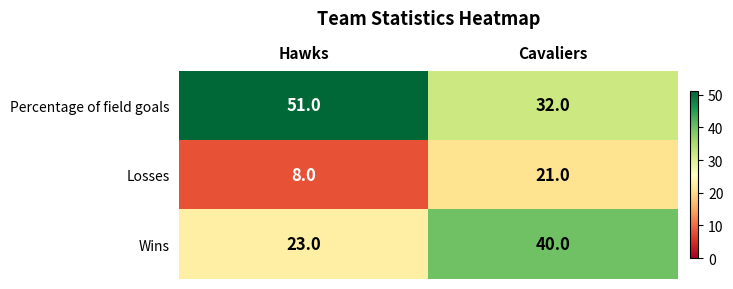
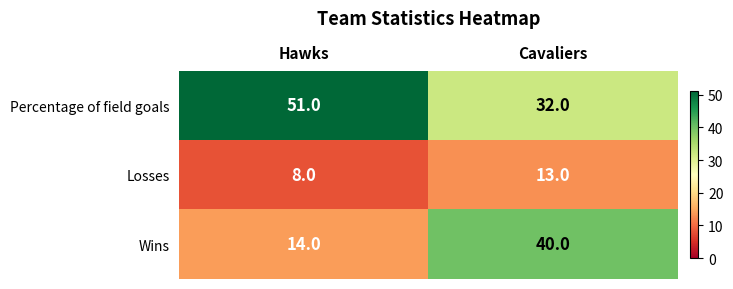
Losses, Cavaliers: 21.0 -> 13.0
Wins, Hawks: 23.0 -> 14.0
